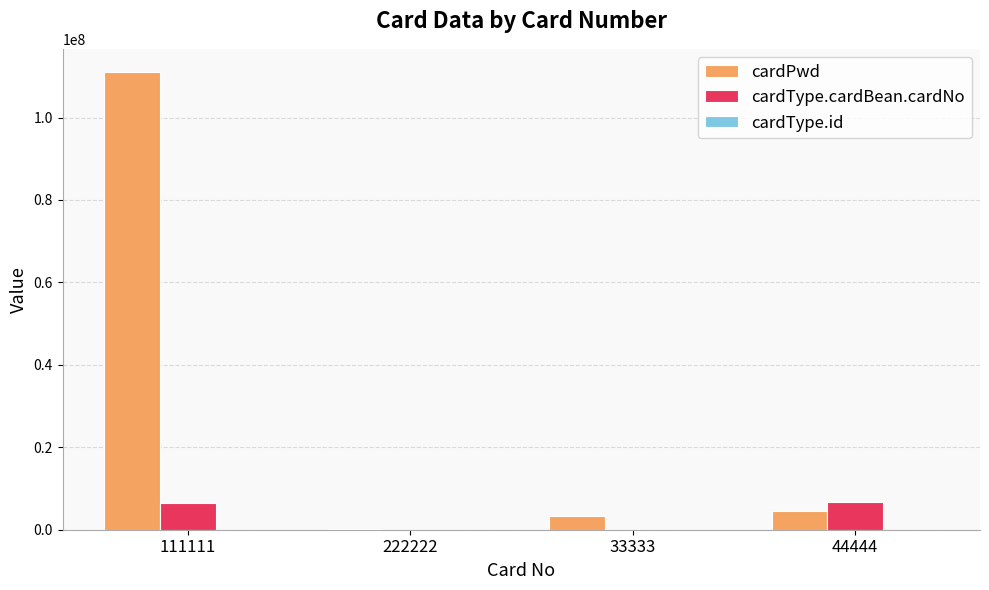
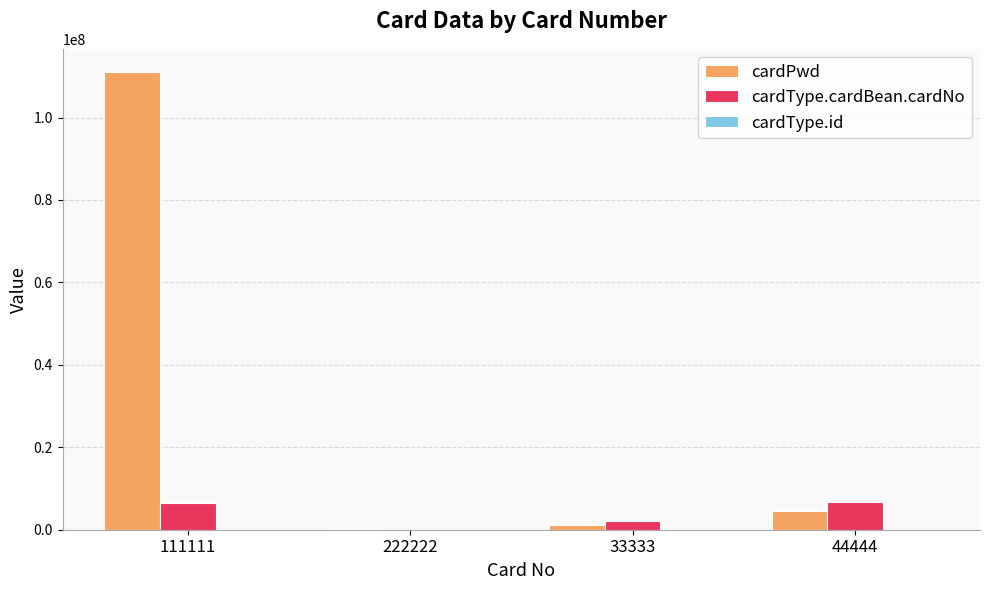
cardPwd, 33333: 3000000 -> 1000000
cardType.cardBean.cardNo, 33333: 0 -> 2000000
